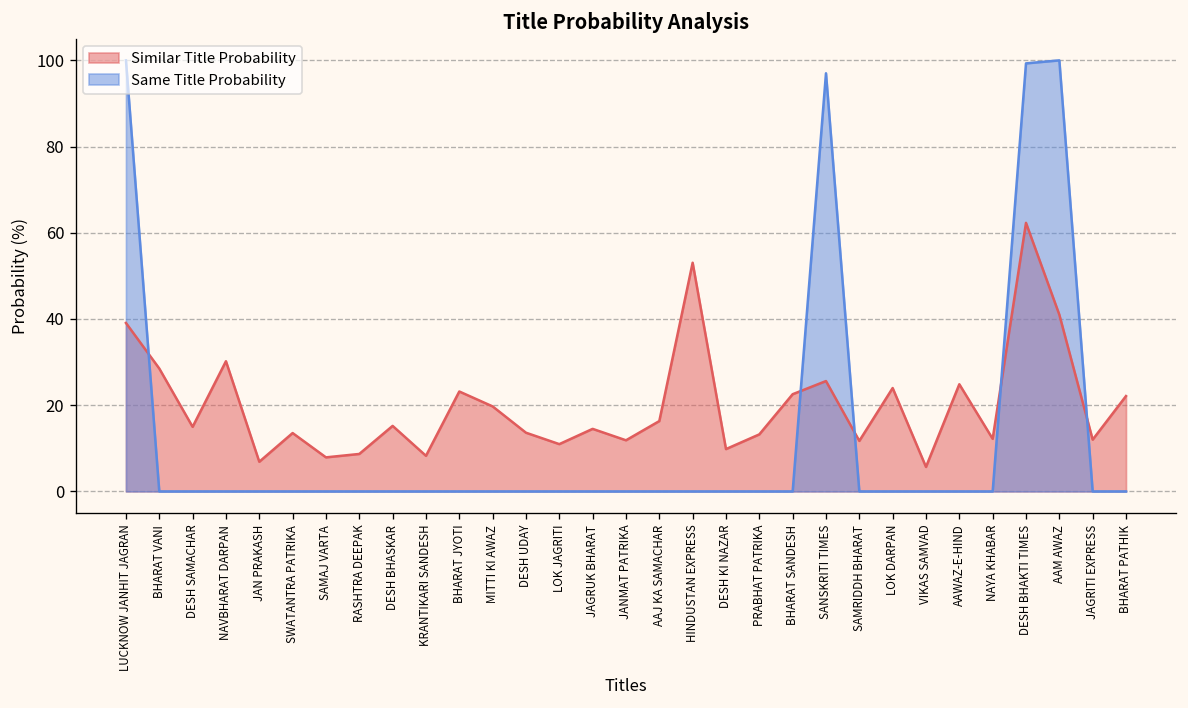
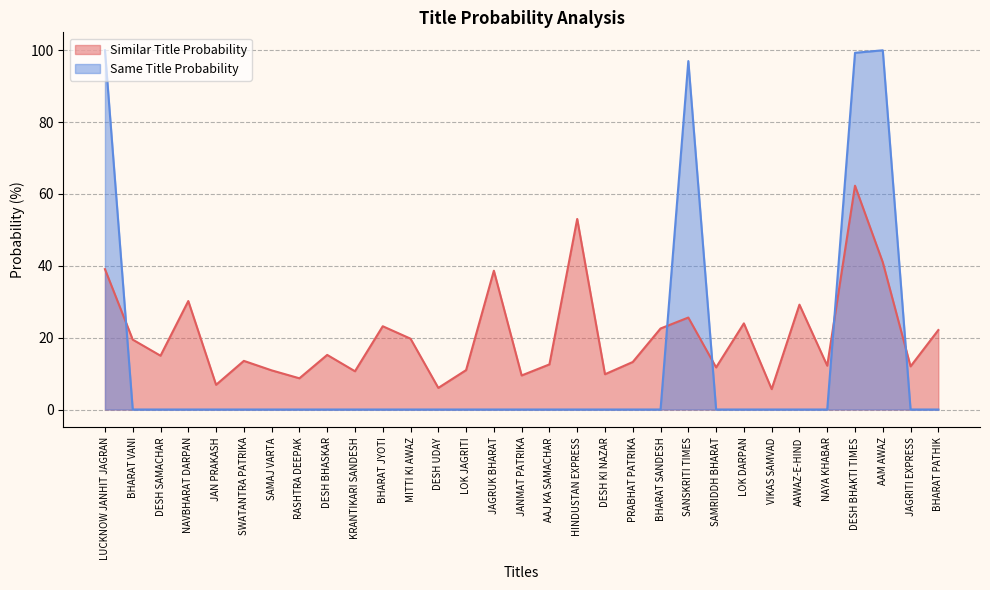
Similar Title Probability, BHARAT VANI: 29 -> 19
Similar Title Probability, SAMAJ VARTA: 8 -> 11
Similar Title Probability, KRANTIKARI SANDESH: 8 -> 11
Similar Title Probability, DESH UDAY: 14 -> 6
Similar Title Probability, JAGRUK BHARAT: 15 -> 39
Similar Title Probability, JANMAT PATRIKA: 12 -> 9
Similar Title Probability, AAJ KA SAMACHAR: 16 -> 13
Similar Title Probability, AAWAZ-E-HIND: 25 -> 29
